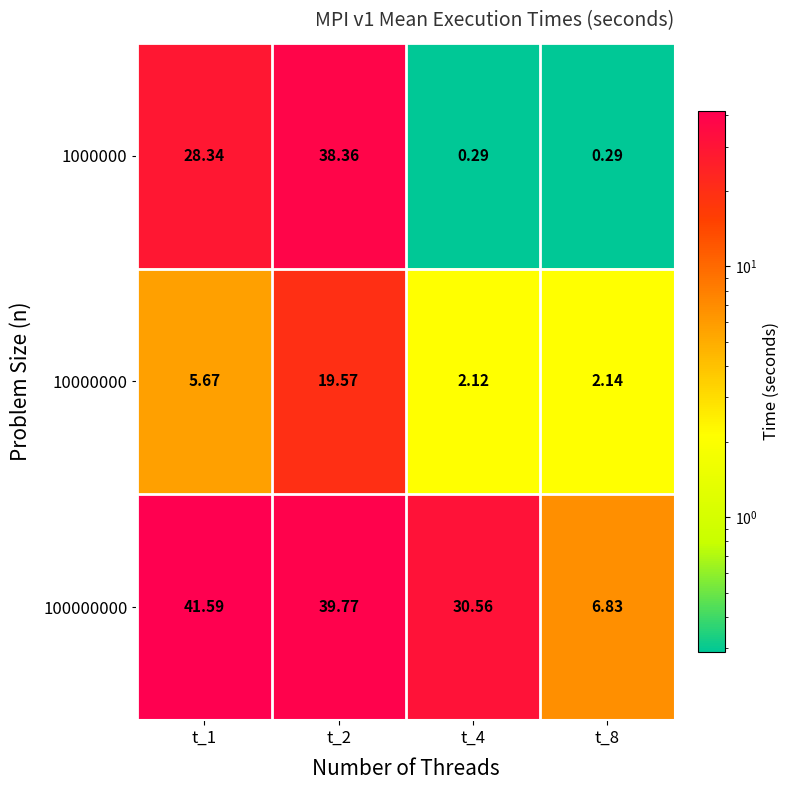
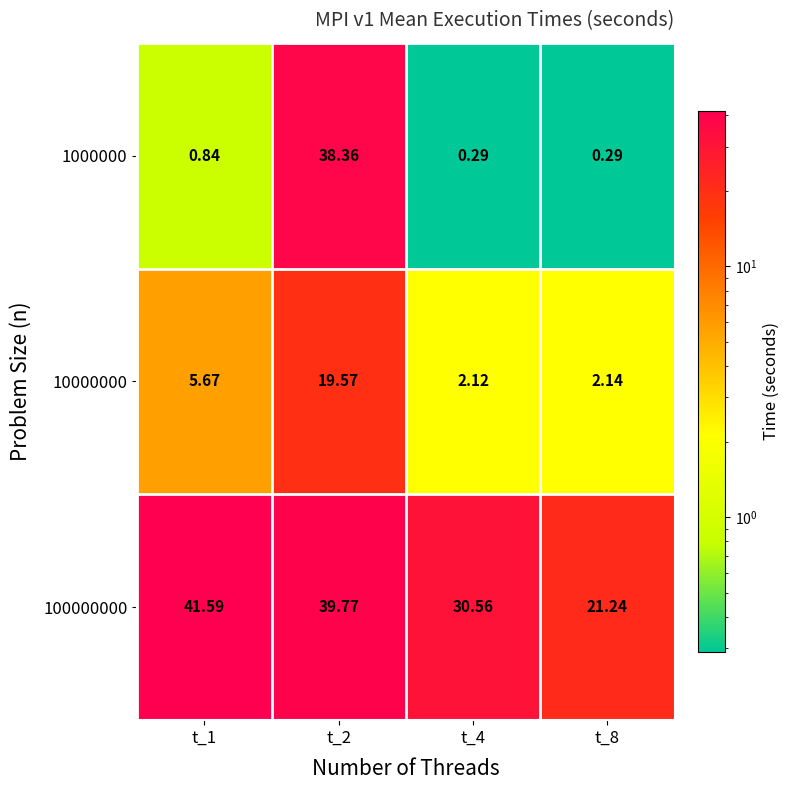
1000000, t_1: 28.34 -> 0.84
100000000, t_8: 6.83 -> 21.24
